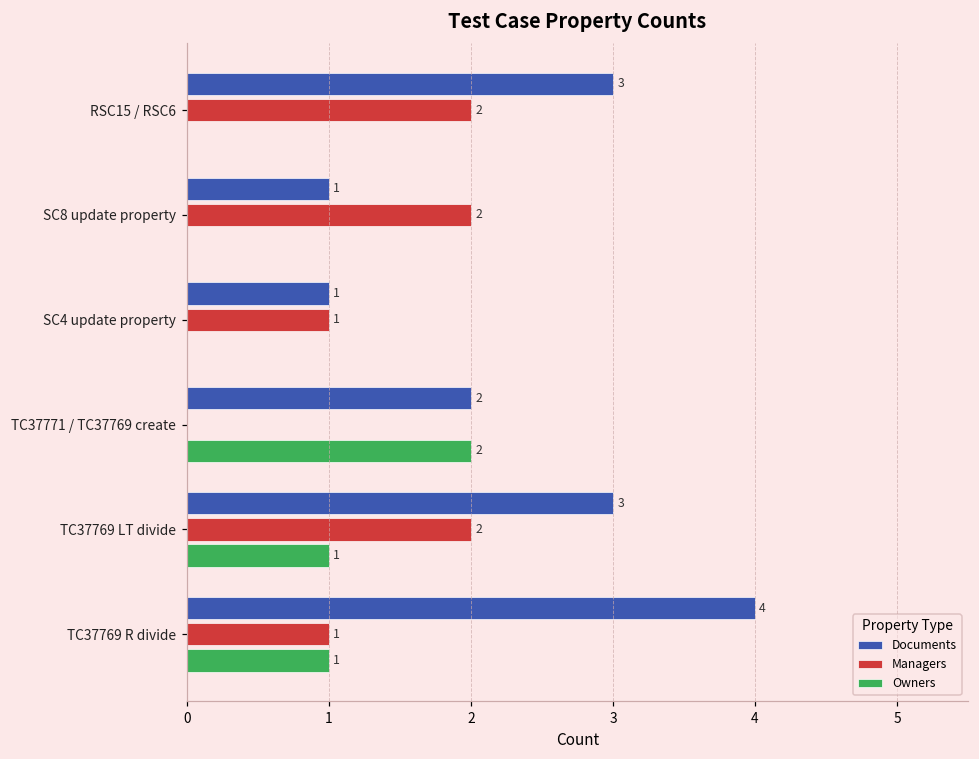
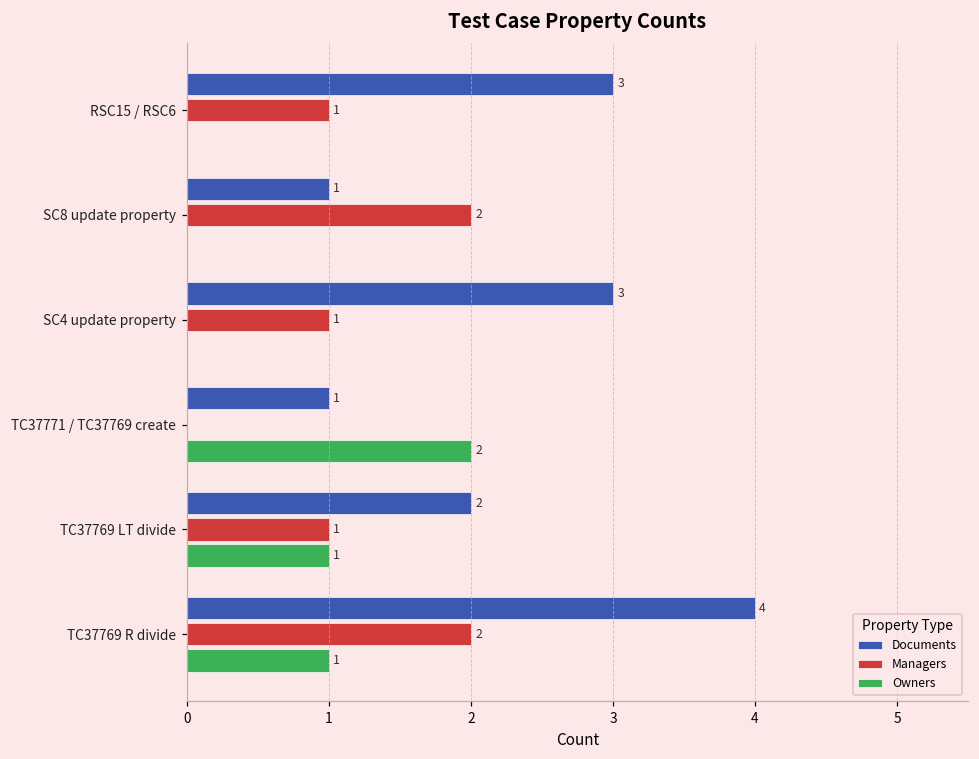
Managers, RSC15 / RSC6: 2 -> 1
Documents, SC4 update property: 1 -> 3
Documents, TC37771 / TC37769 create: 2 -> 1
Documents, TC37769 LT divide: 3 -> 2
Managers, TC37769 LT divide: 2 -> 1
Managers, TC37769 R divide: 1 -> 2
